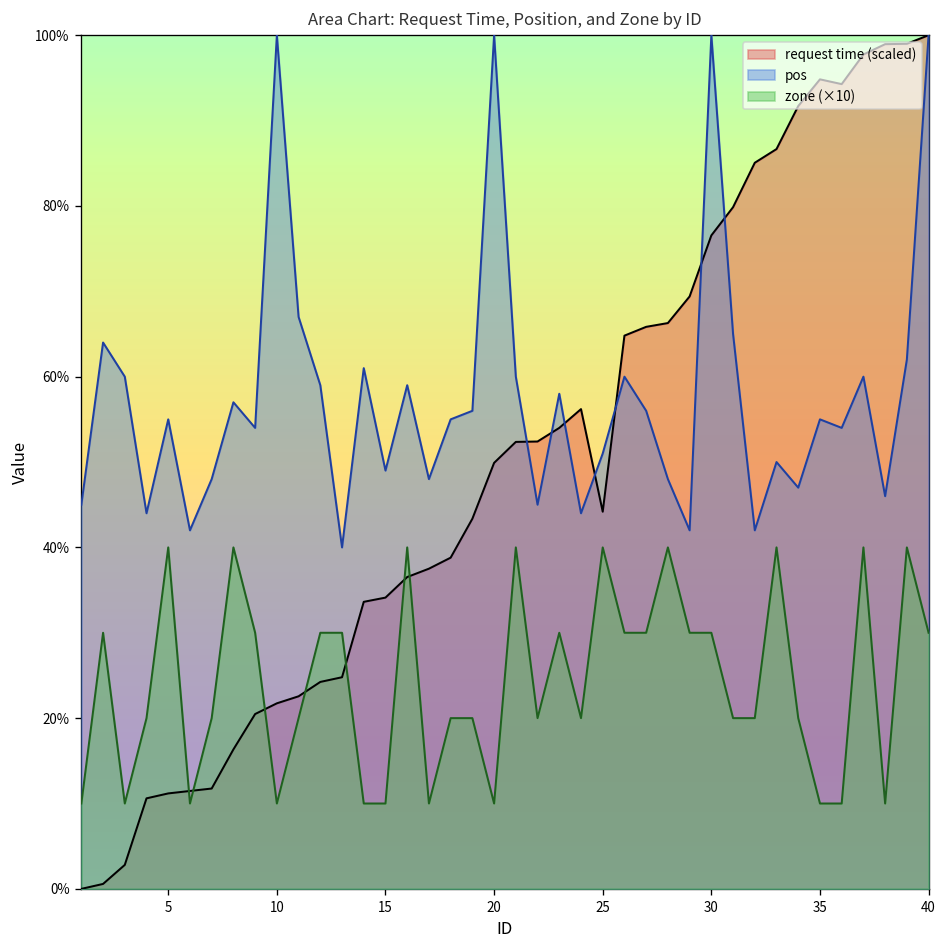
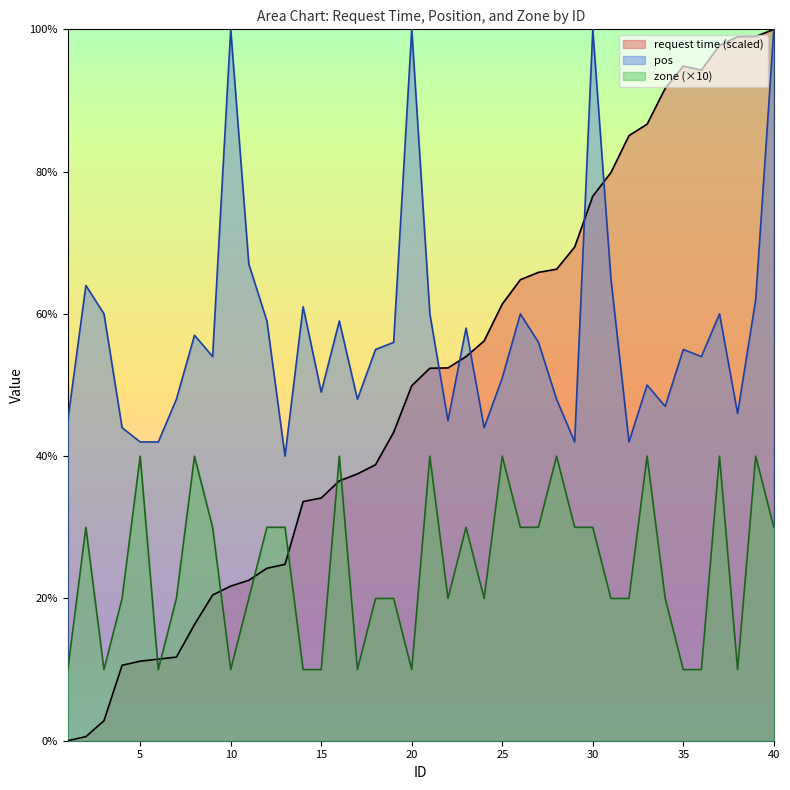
pos, 5: 55% -> 42%
request time (scaled), 25: 44% -> 61%
